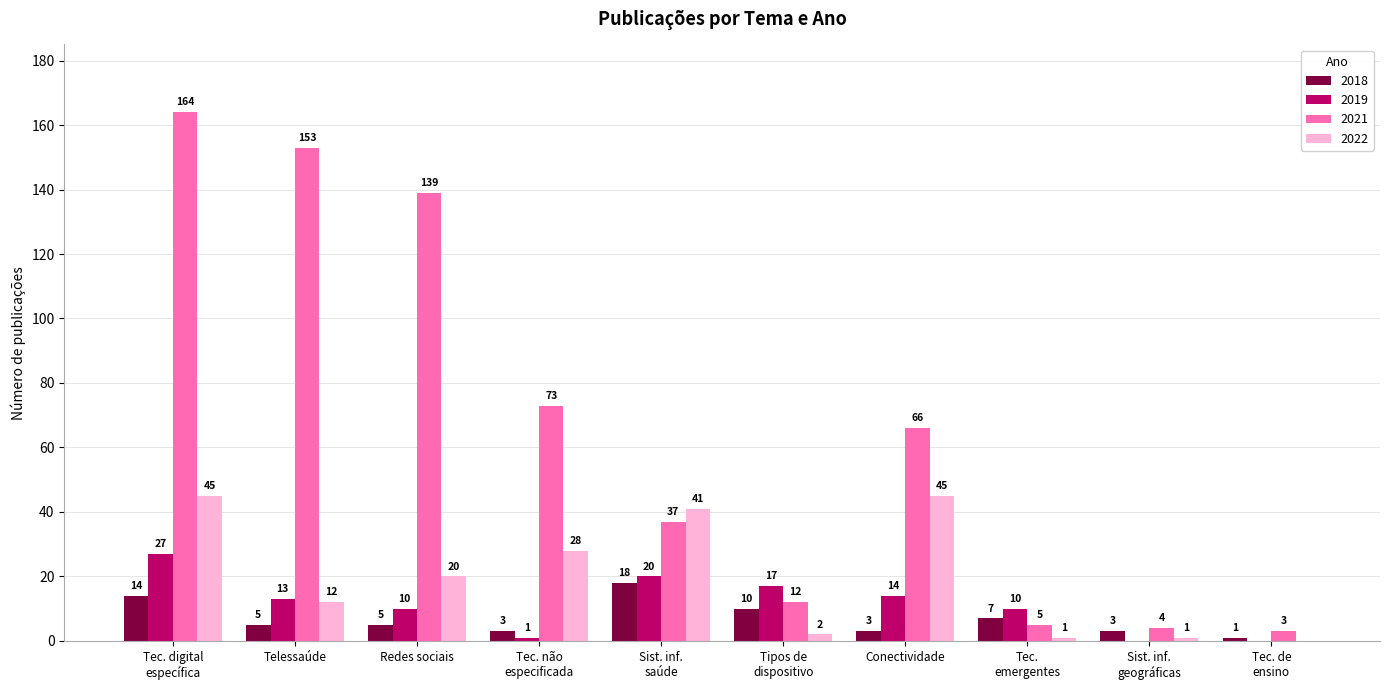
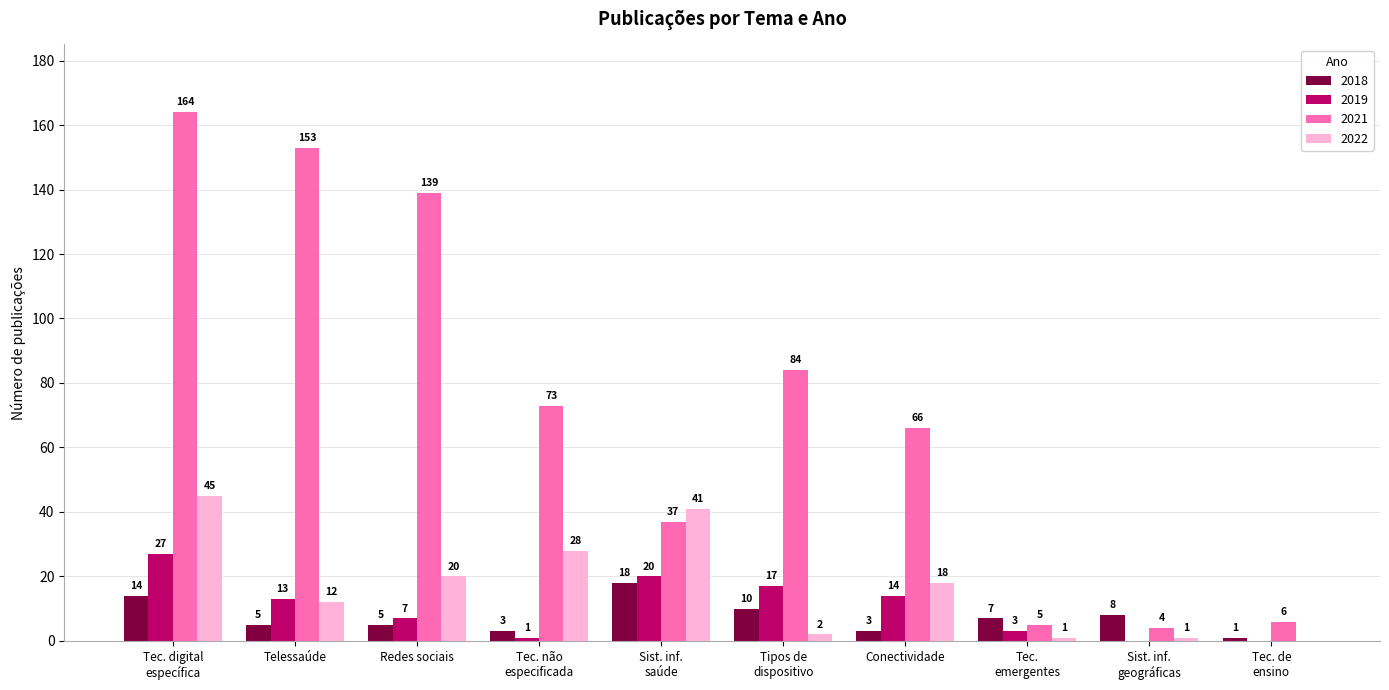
2019, Redes sociais: 10 -> 7
2021, Tipos de dispositivo: 12 -> 84
2022, Conectividade: 45 -> 18
2019, Tec. emergentes: 10 -> 3
2018, Sist. inf. geográficas: 3 -> 8
2021, Tec. de ensino: 3 -> 6
